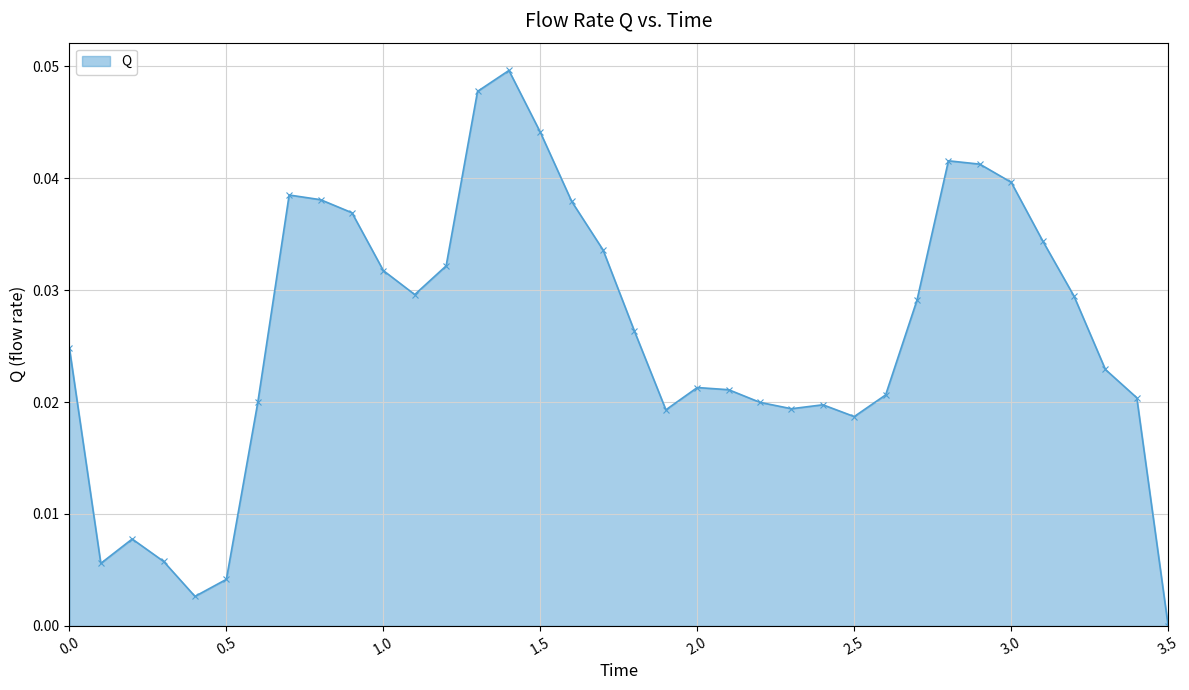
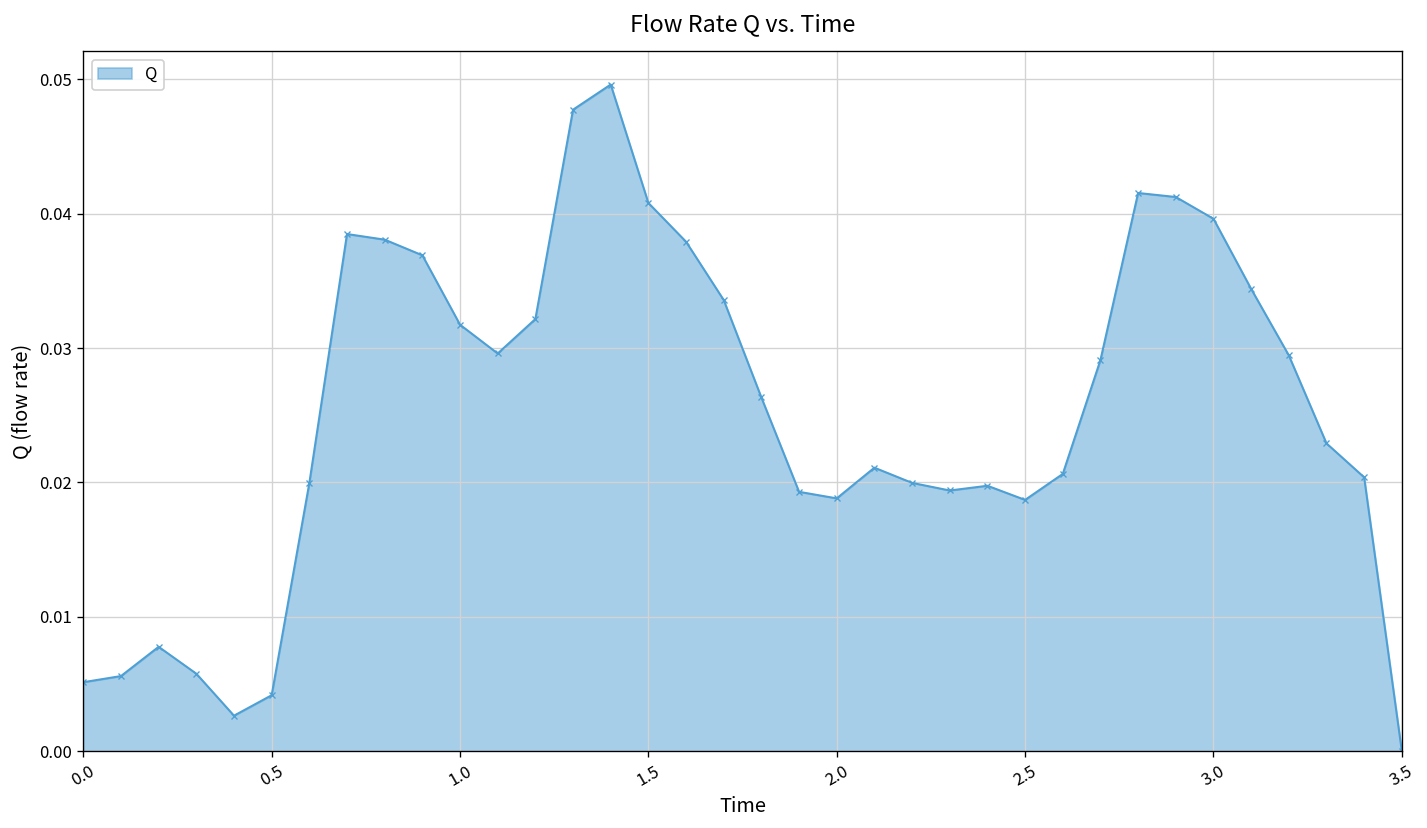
0.0: 0.0248 -> 0.0051
1.5: 0.0441 -> 0.0408
2.0: 0.0213 -> 0.0188
